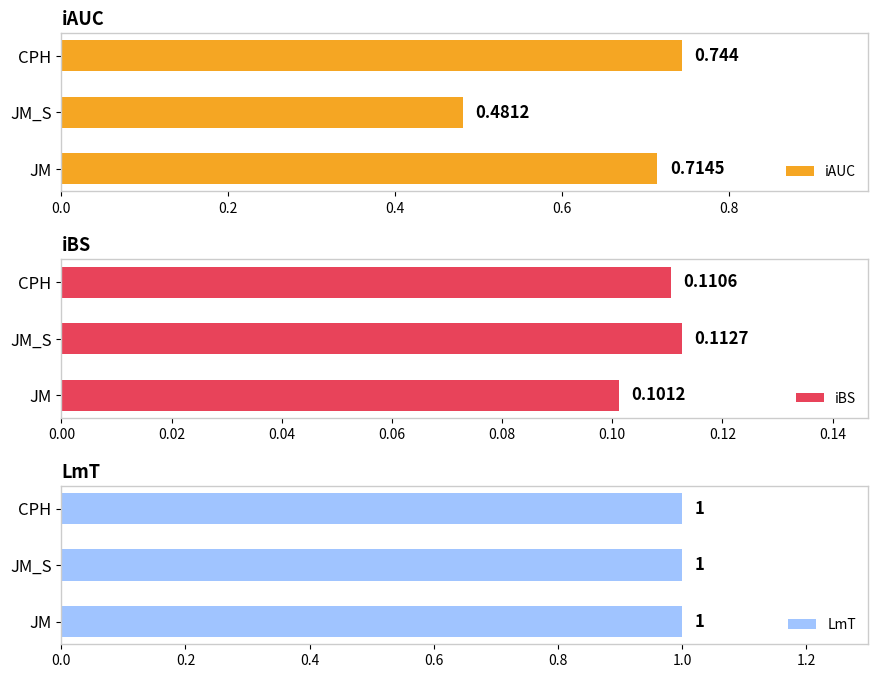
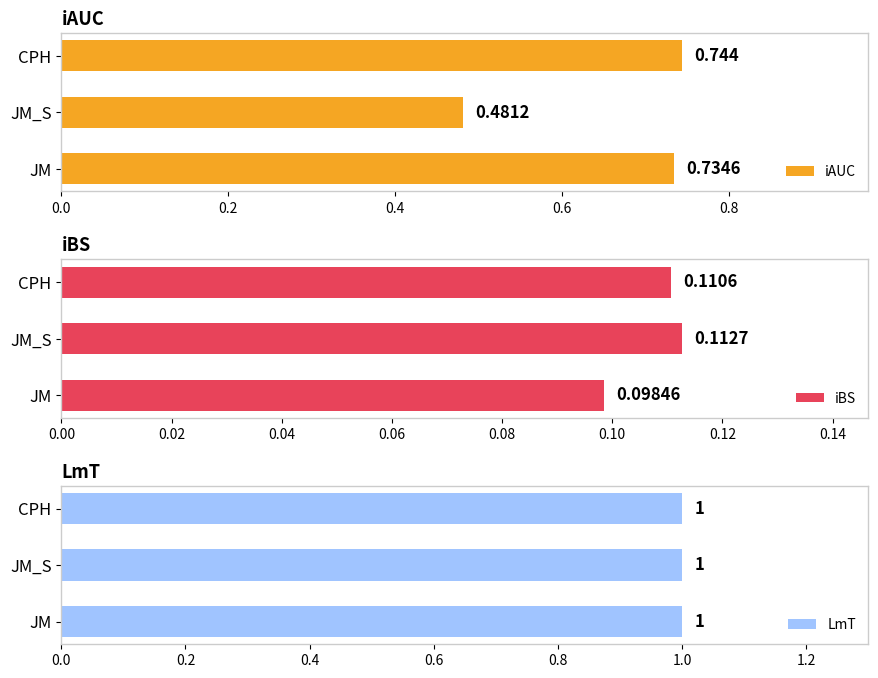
iAUC, JM: 0.7145 -> 0.7346
iBS, JM: 0.1012 -> 0.09846
